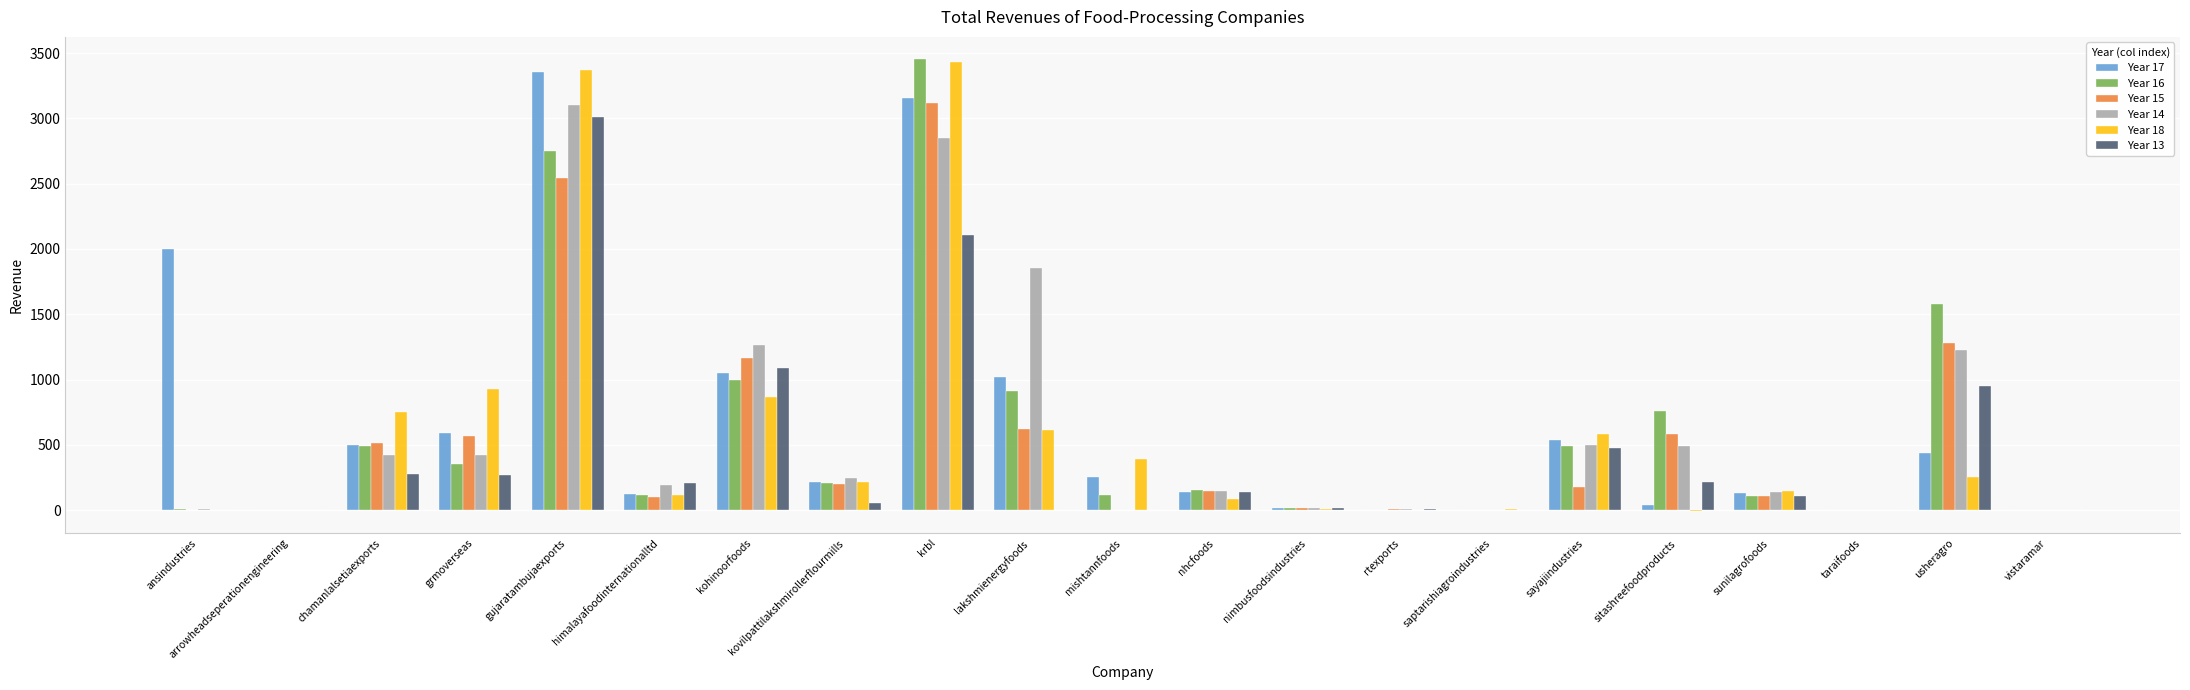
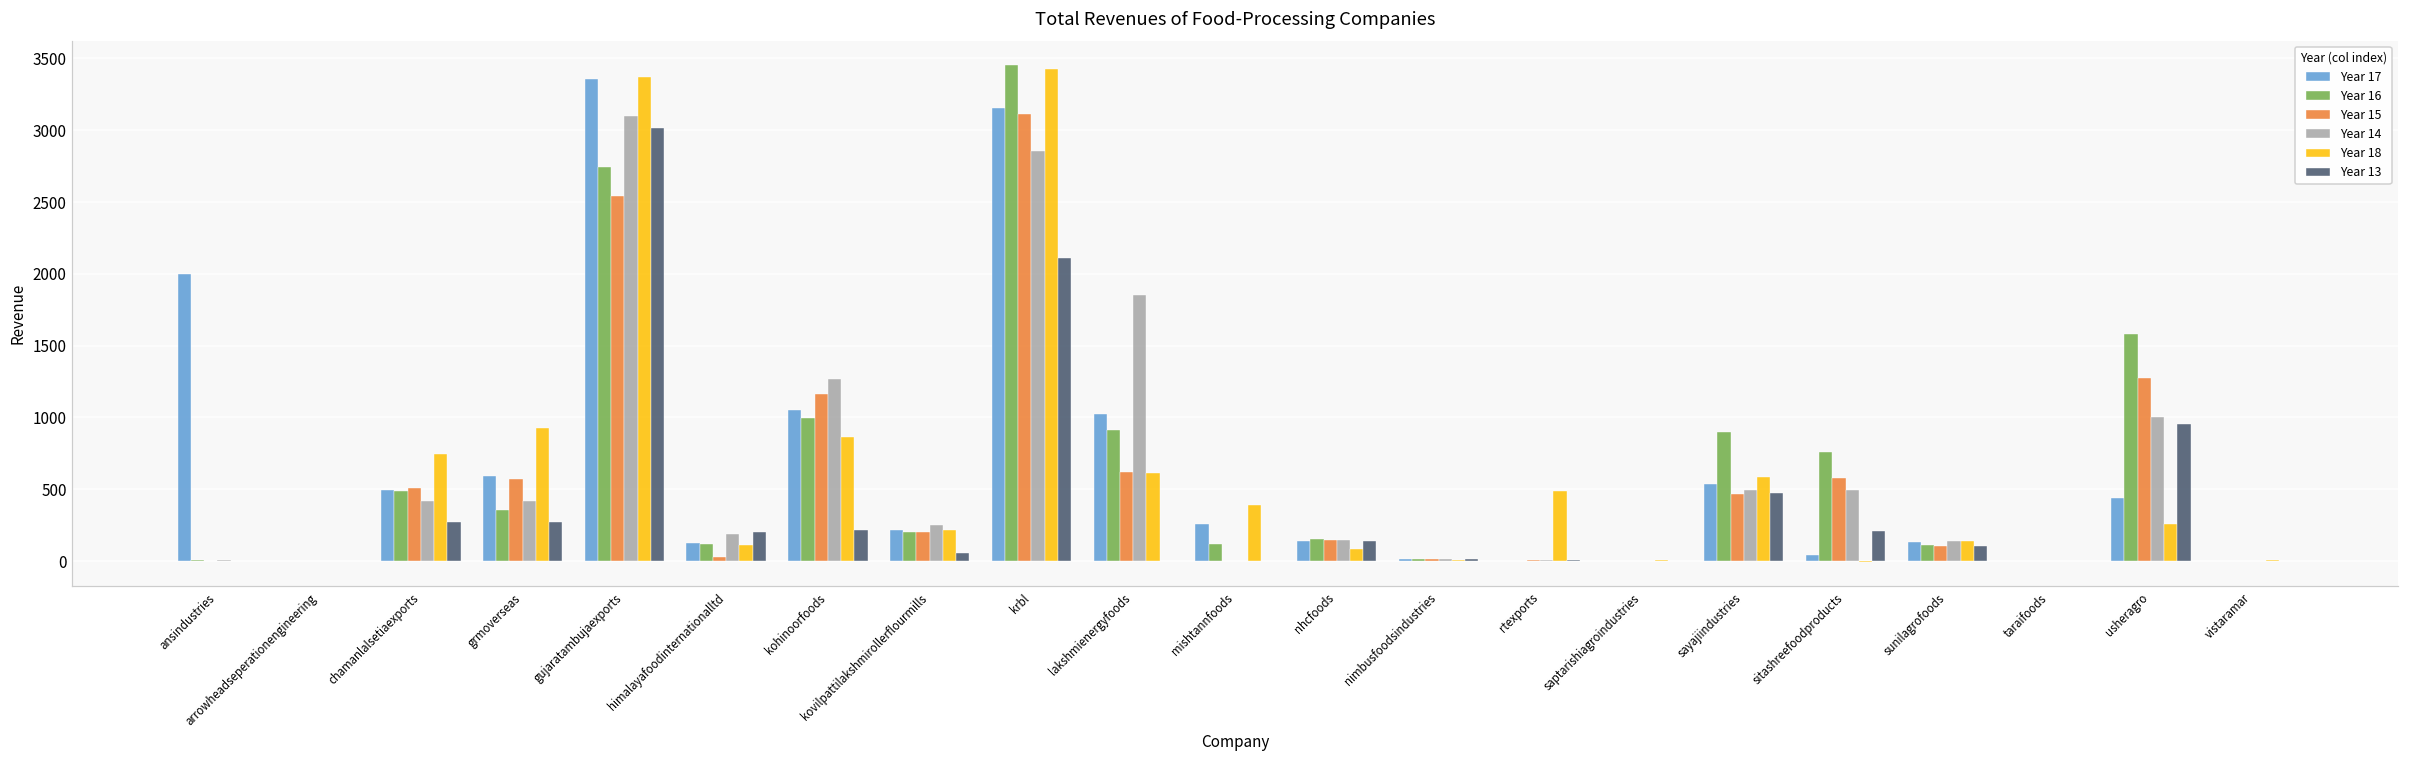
Year 15, himalayafoodinternationalltd: 100 -> 30
Year 13, kohinoorfoods: 1090 -> 220
Year 18, rtexports: 0 -> 490
Year 16, sayajiindustries: 490 -> 900
Year 15, sayajiindustries: 180 -> 470
Year 14, usheragro: 1220 -> 1000
